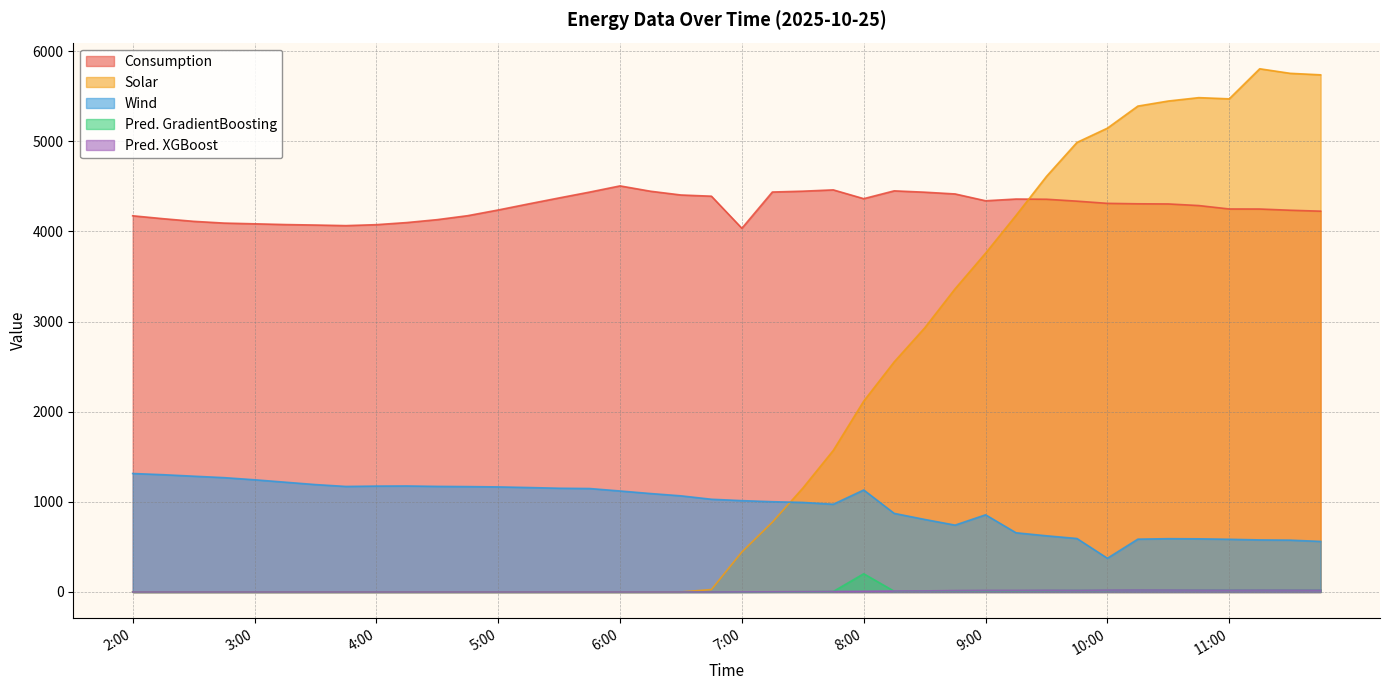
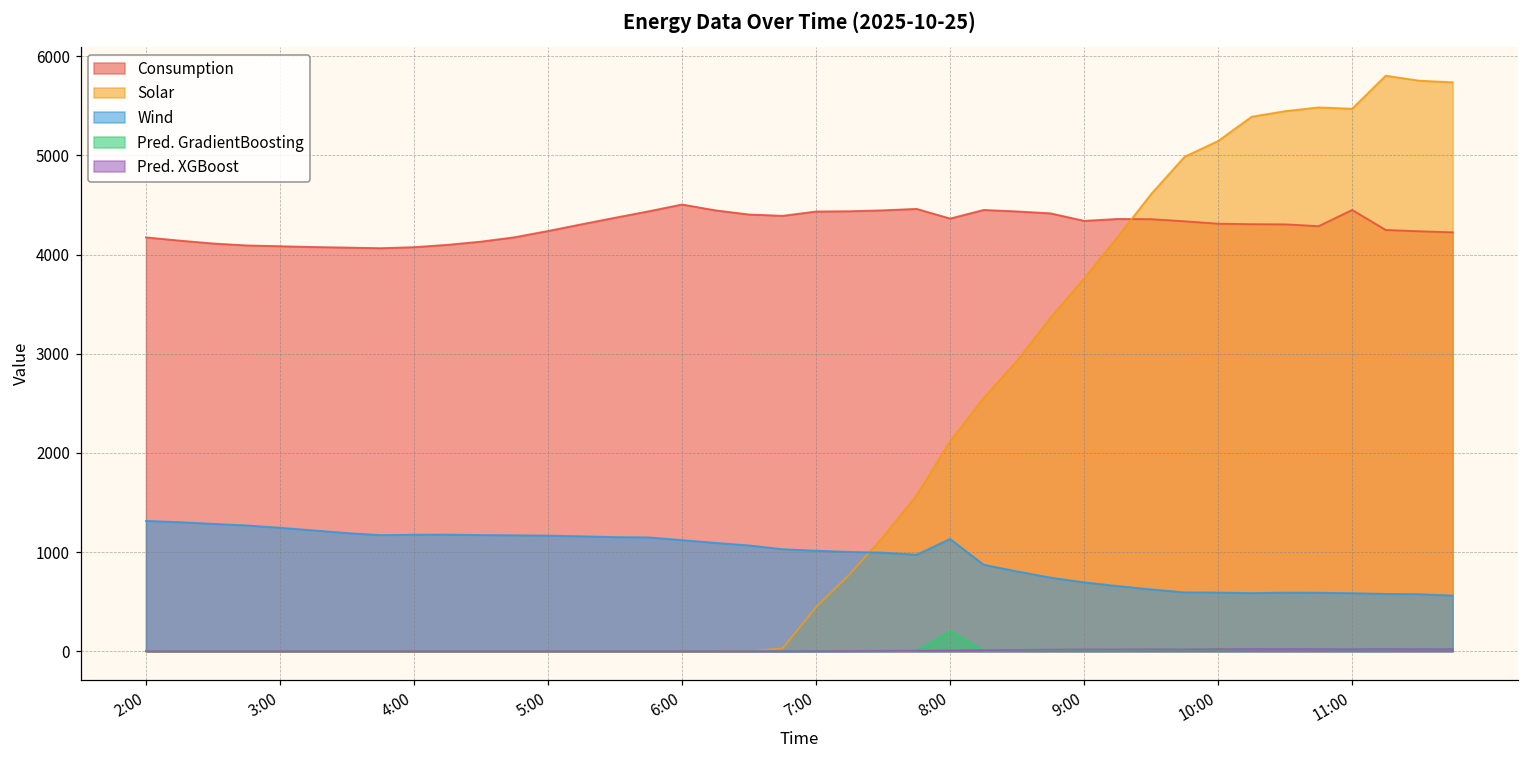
Consumption, 7:00: 4000 -> 4400
Wind, 9:00: 900 -> 700
Wind, 10:00: 400 -> 600
Consumption, 11:00: 4200 -> 4400
